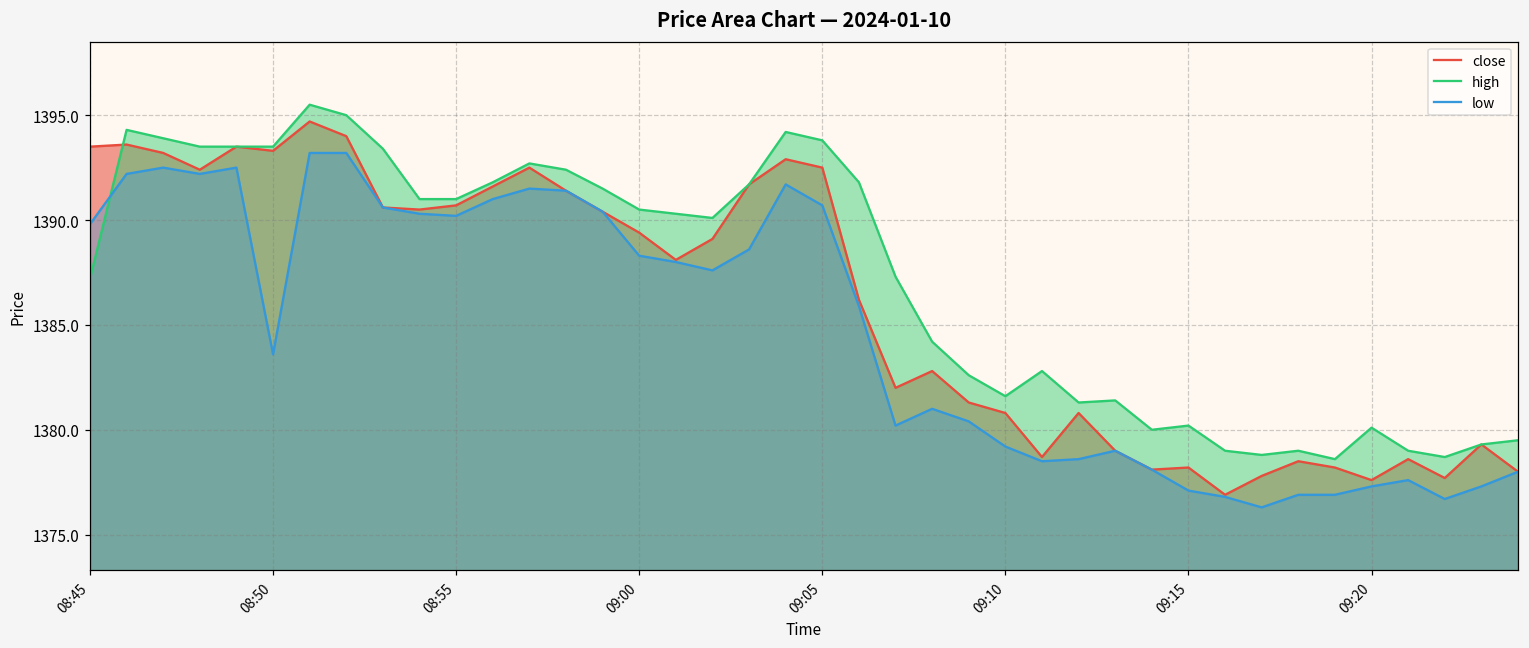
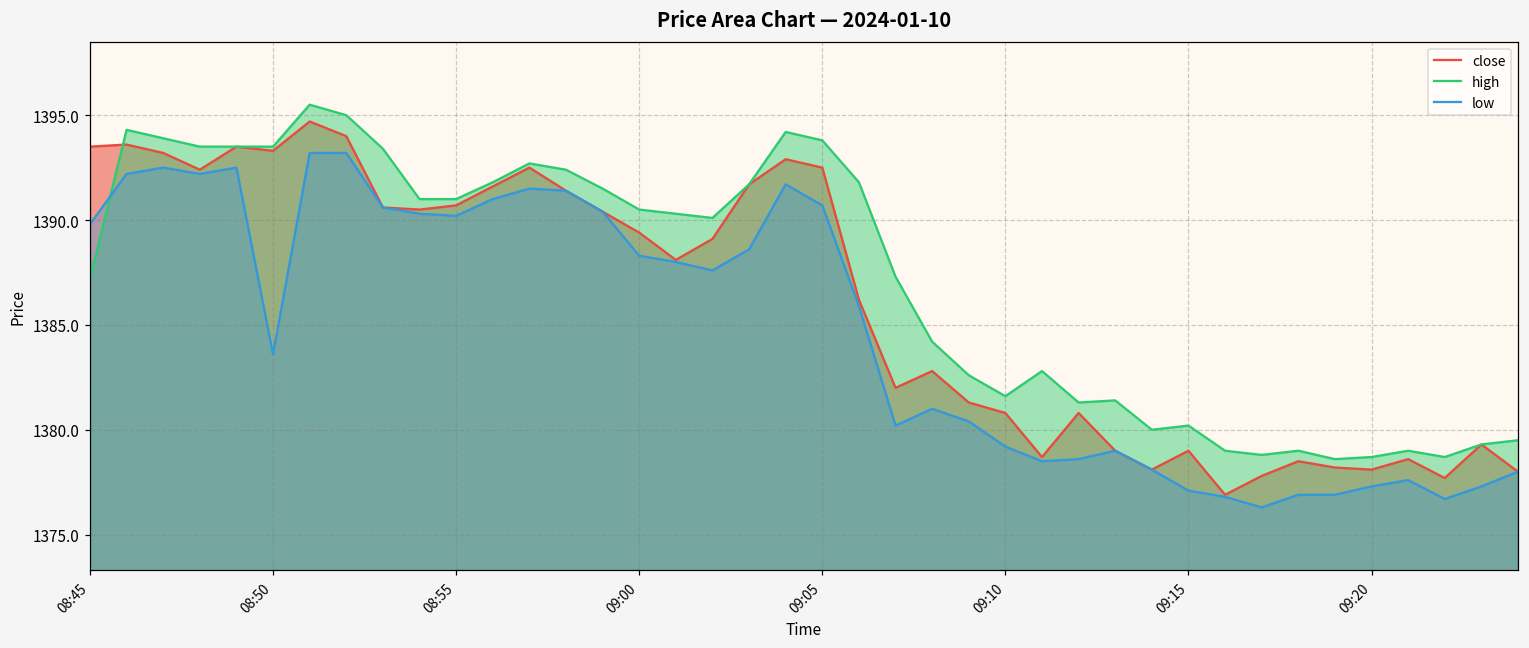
close, 09:15: 1378.2 -> 1379.0
close, 09:20: 1377.6 -> 1378.1
high, 09:20: 1380.1 -> 1378.7
